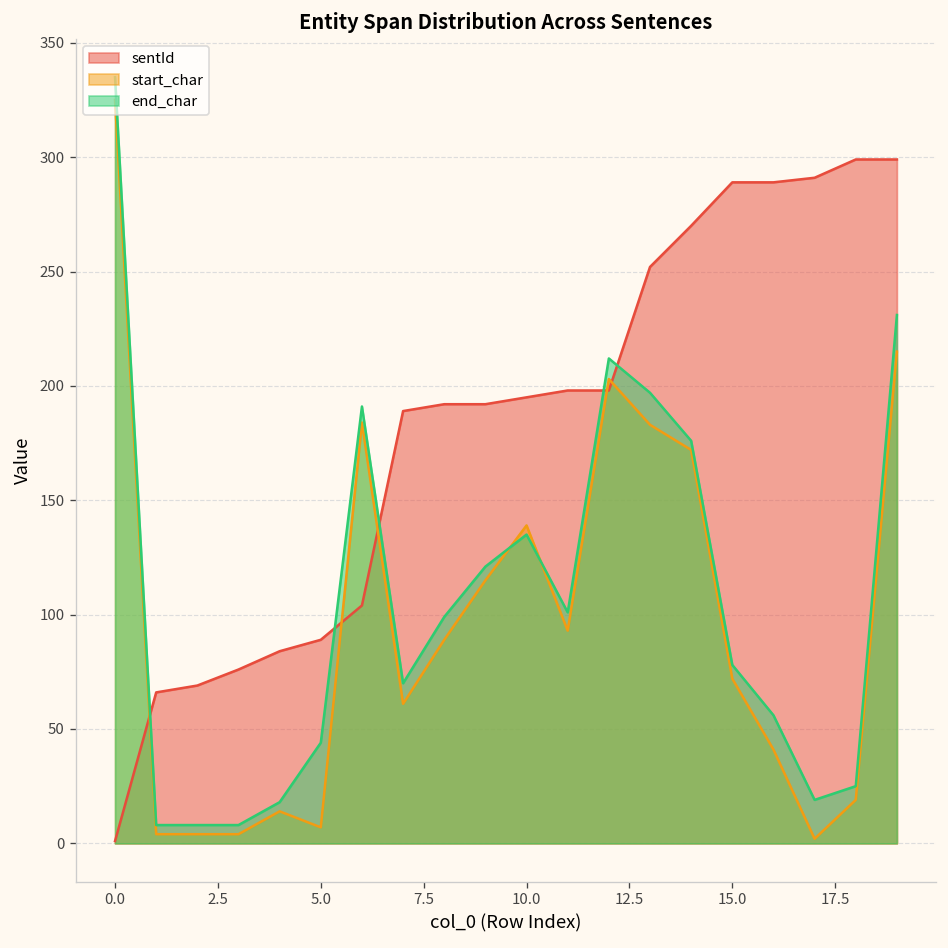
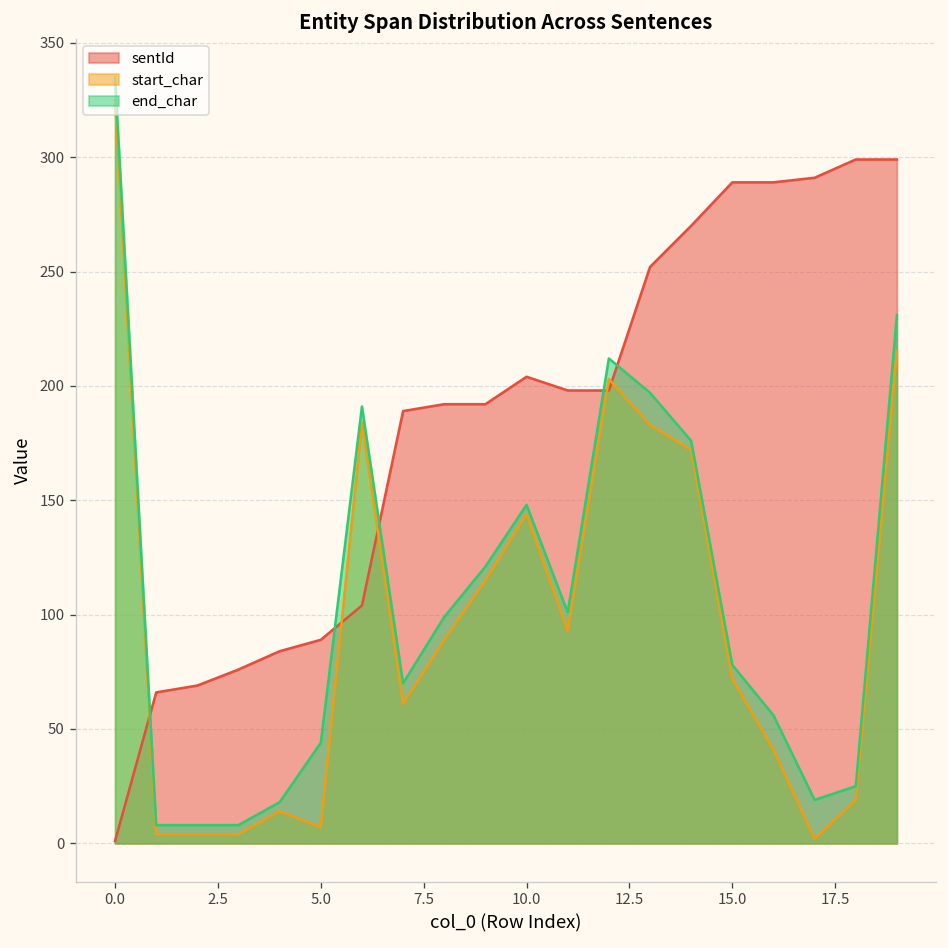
sentId, 10.0: 195 -> 204
start_char, 10.0: 139 -> 144
end_char, 10.0: 135 -> 148
